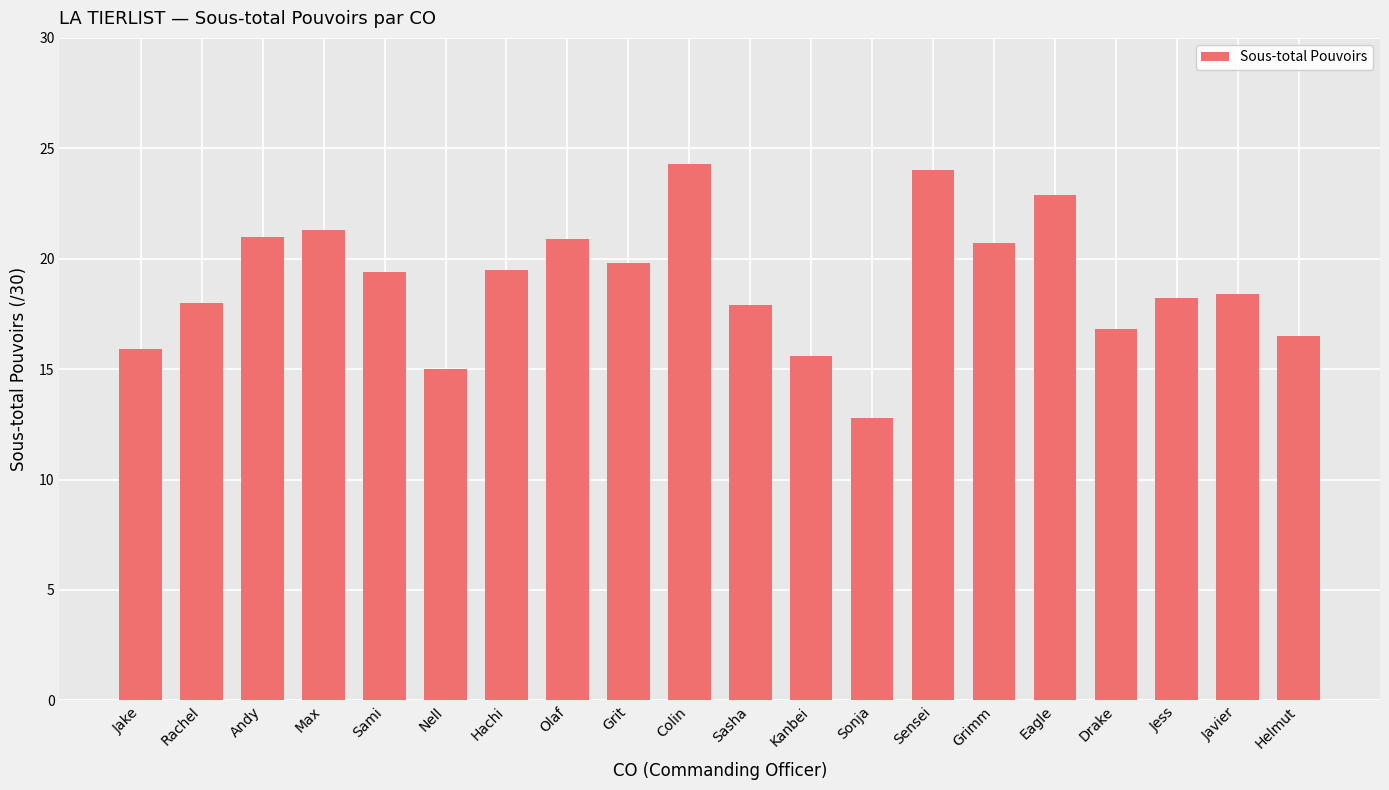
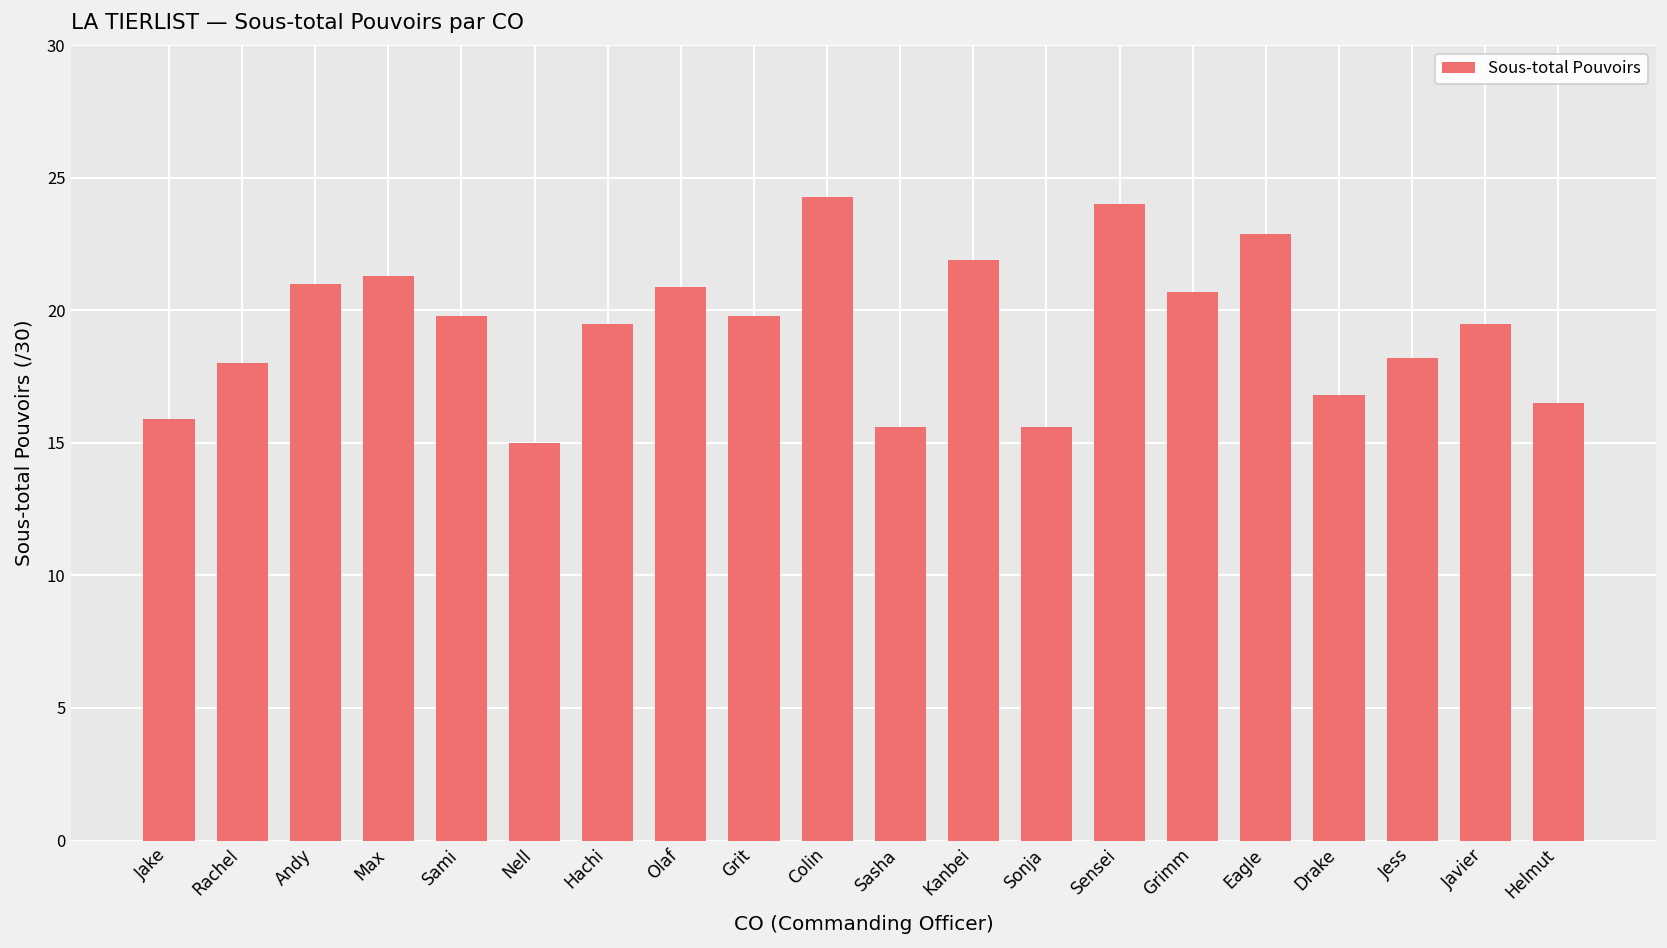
Sami: 19.4 -> 19.8
Sasha: 17.9 -> 15.6
Kanbei: 15.6 -> 21.9
Sonja: 12.8 -> 15.6
Javier: 18.4 -> 19.5
